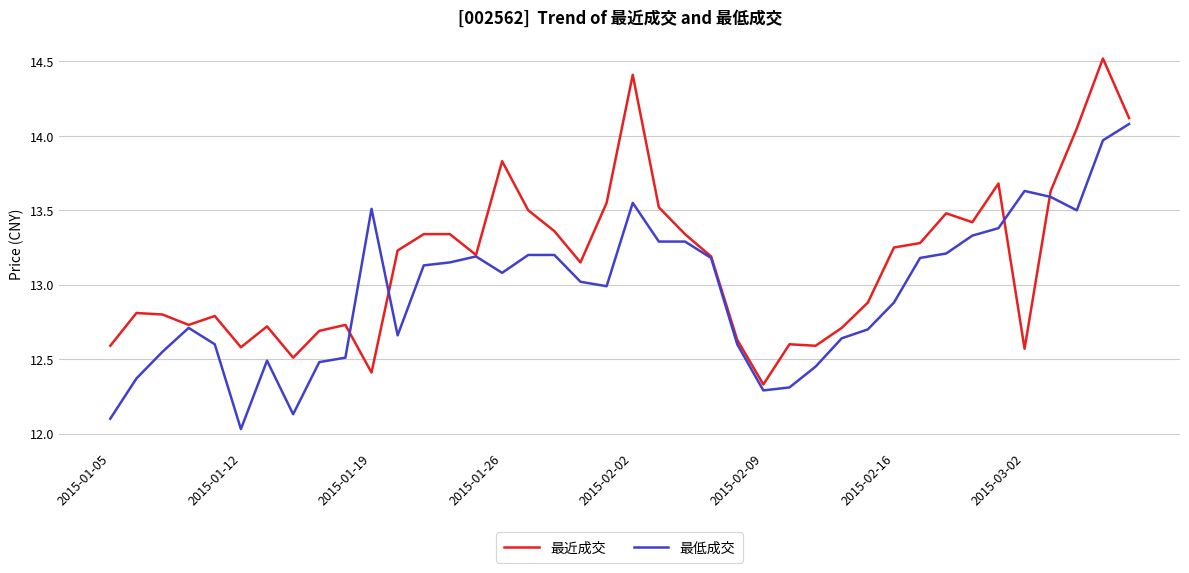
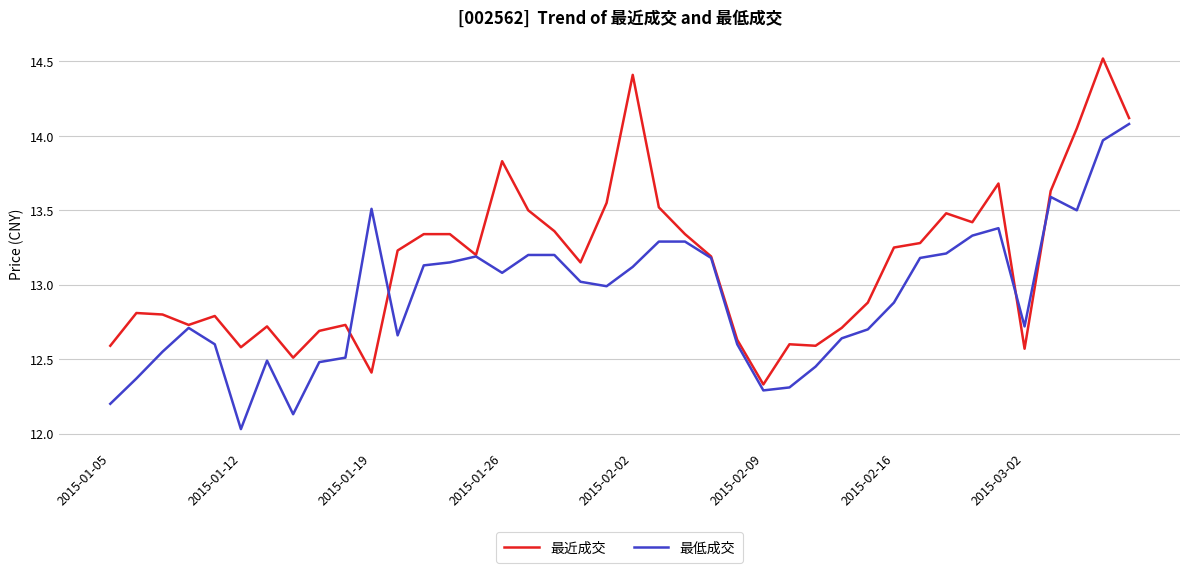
最低成交, 2015-01-05: 12.1 -> 12.2
最低成交, 2015-02-02: 13.55 -> 13.12
最低成交, 2015-03-02: 13.63 -> 12.72
